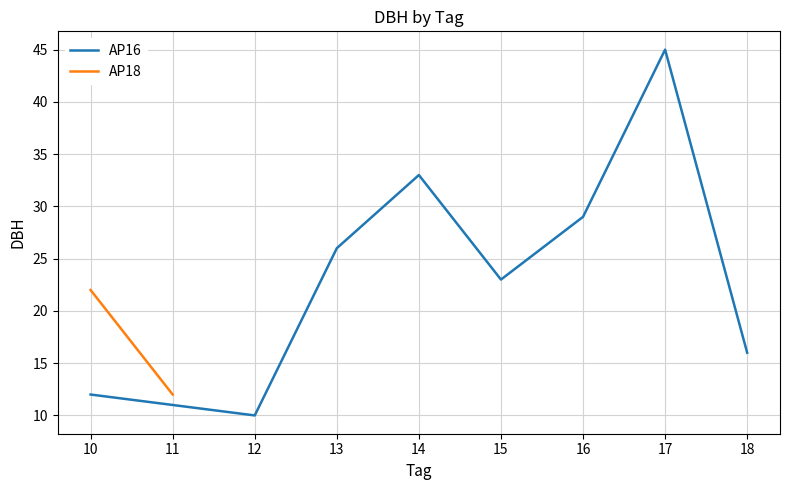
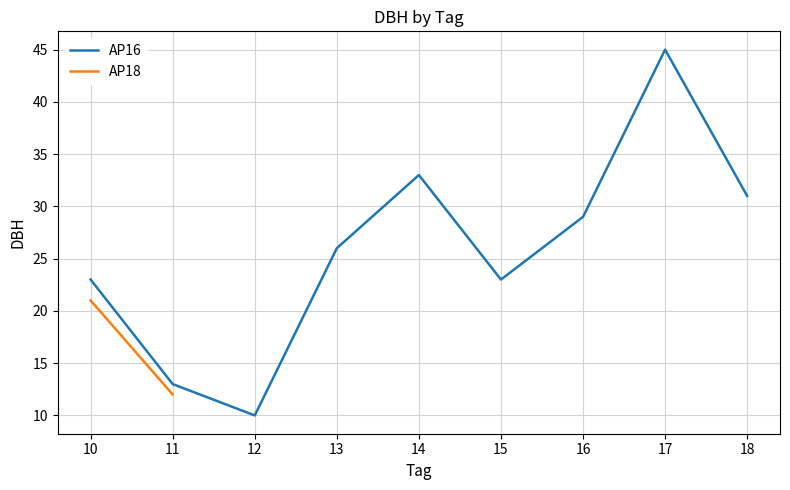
AP16, 10: 12 -> 23
AP18, 10: 22 -> 21
AP16, 11: 11 -> 13
AP16, 18: 16 -> 31
